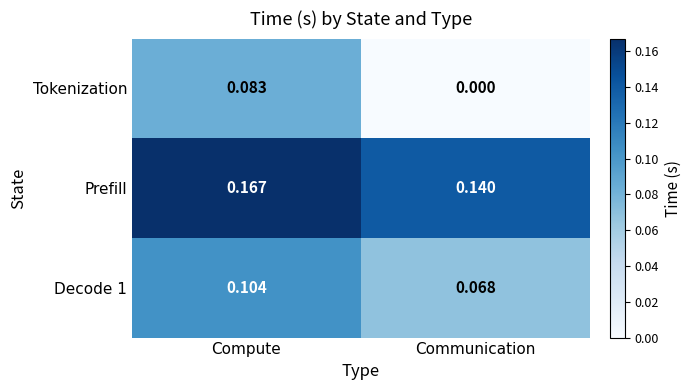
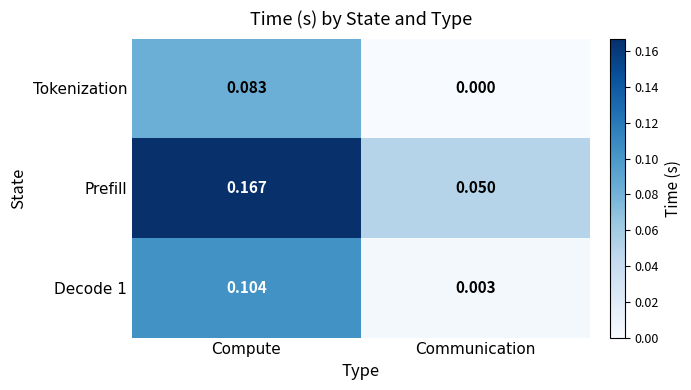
Prefill, Communication: 0.140 -> 0.050
Decode 1, Communication: 0.068 -> 0.003
